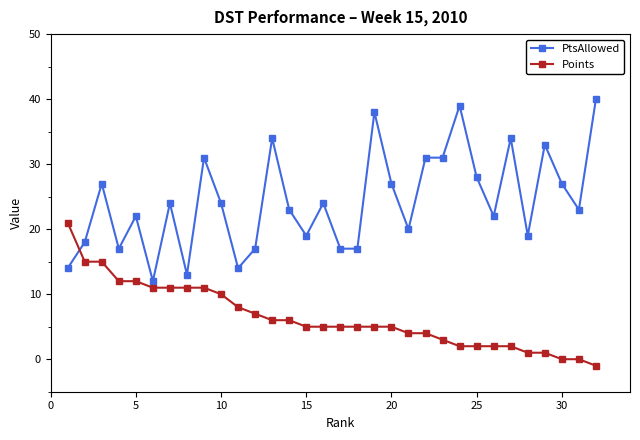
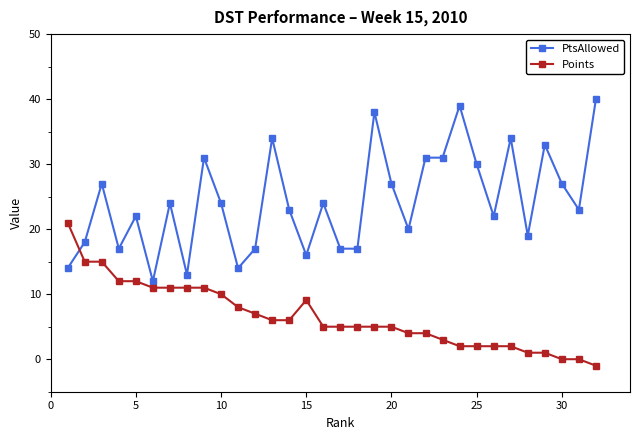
PtsAllowed, 15: 19 -> 16
Points, 15: 5 -> 9
PtsAllowed, 25: 28 -> 30
